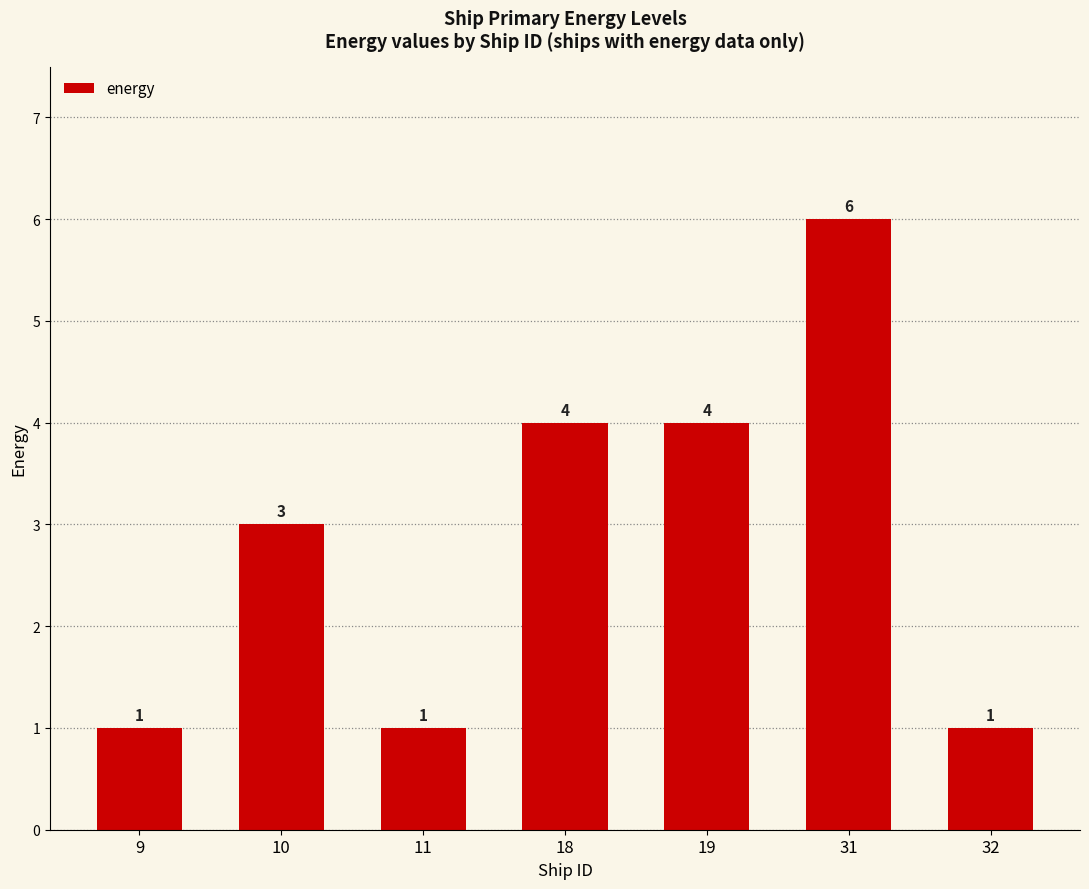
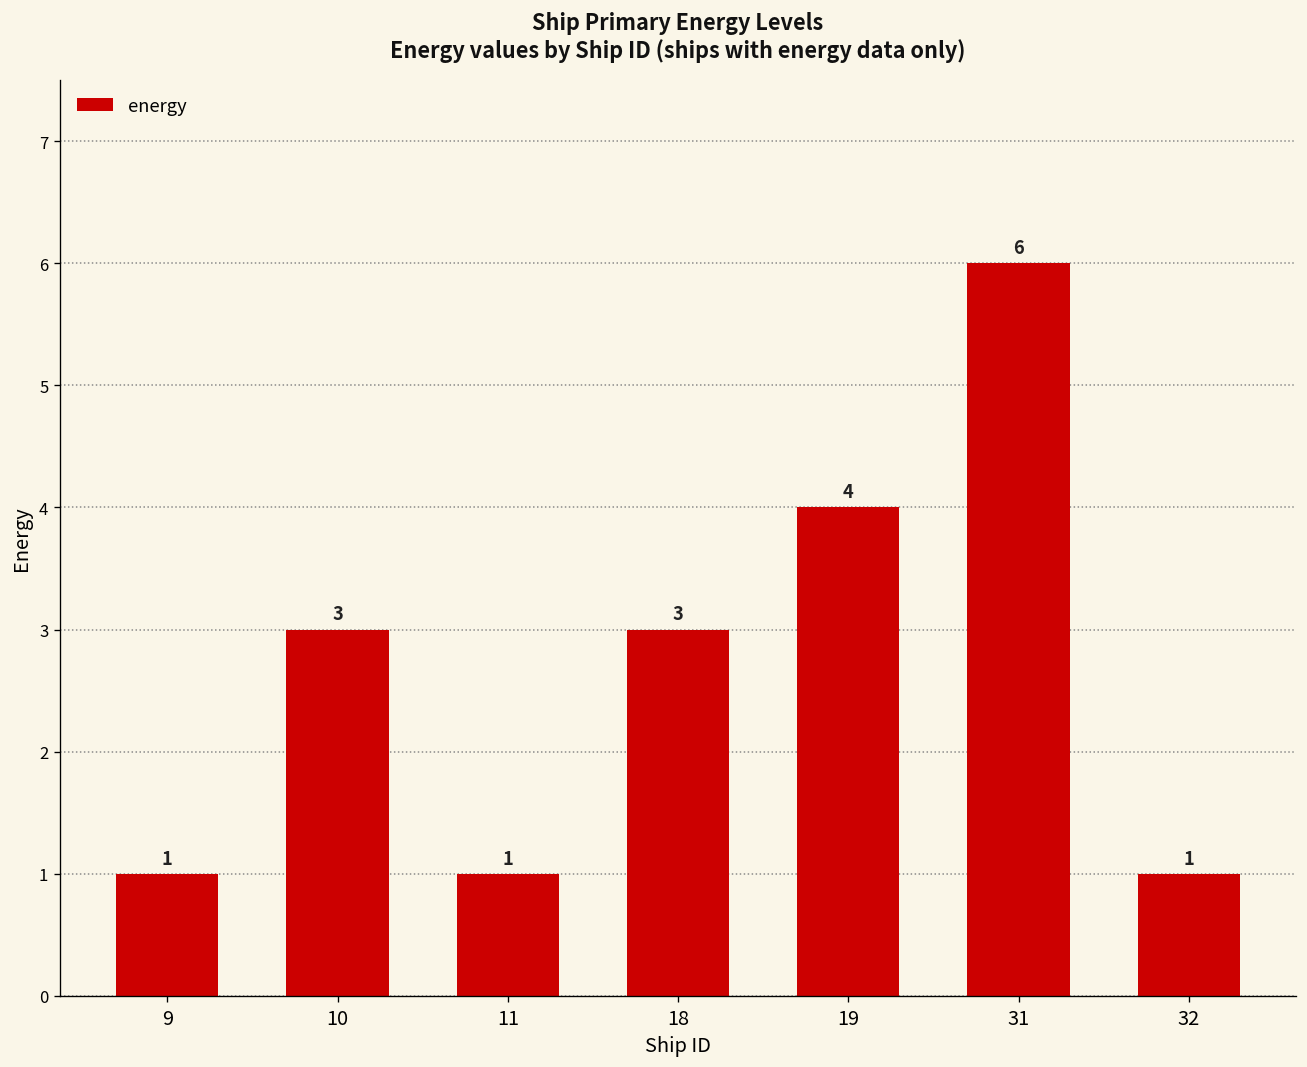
18: 4 -> 3
